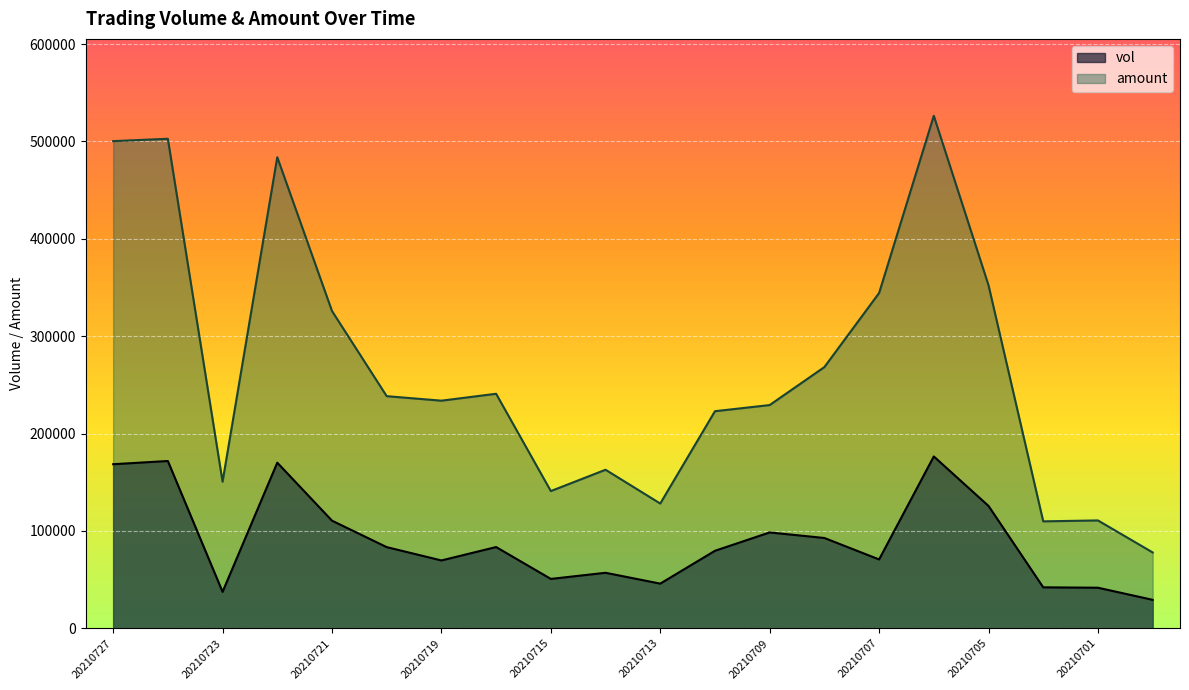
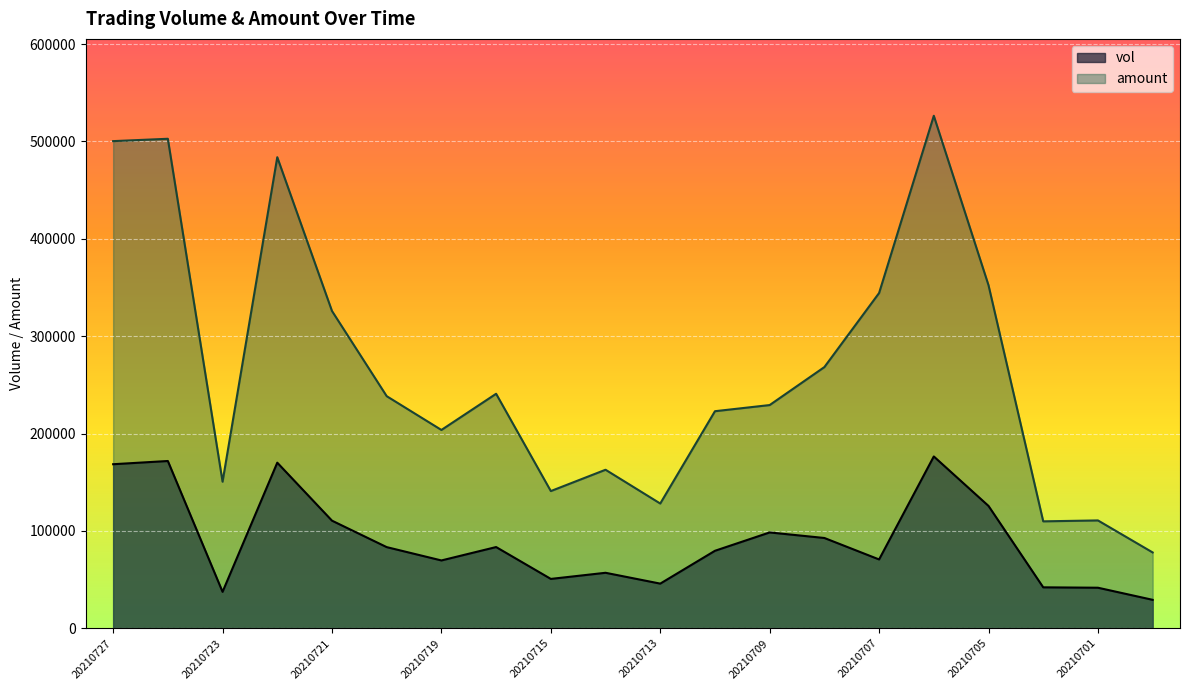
amount, 20210719: 230000 -> 200000
